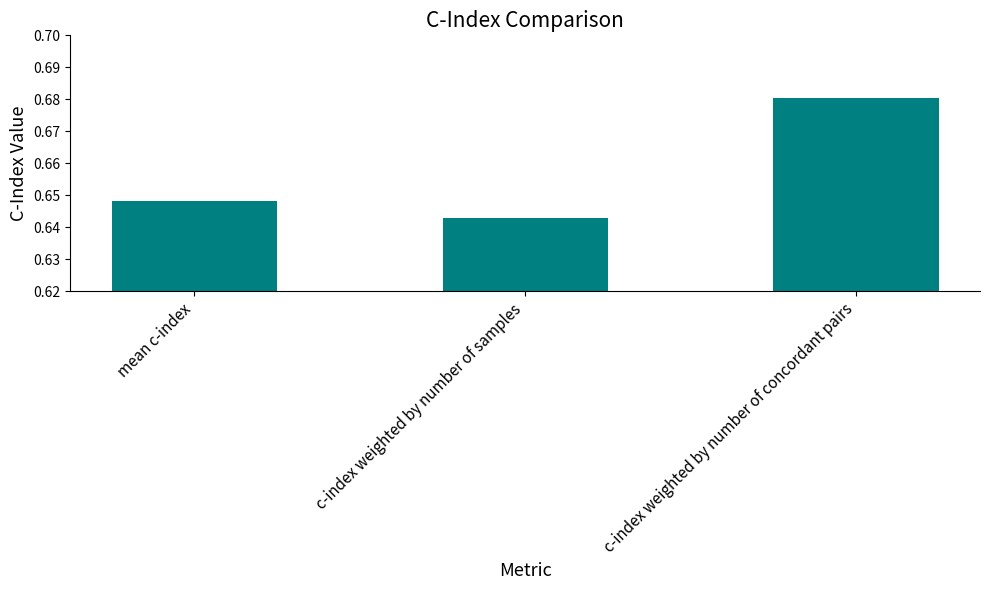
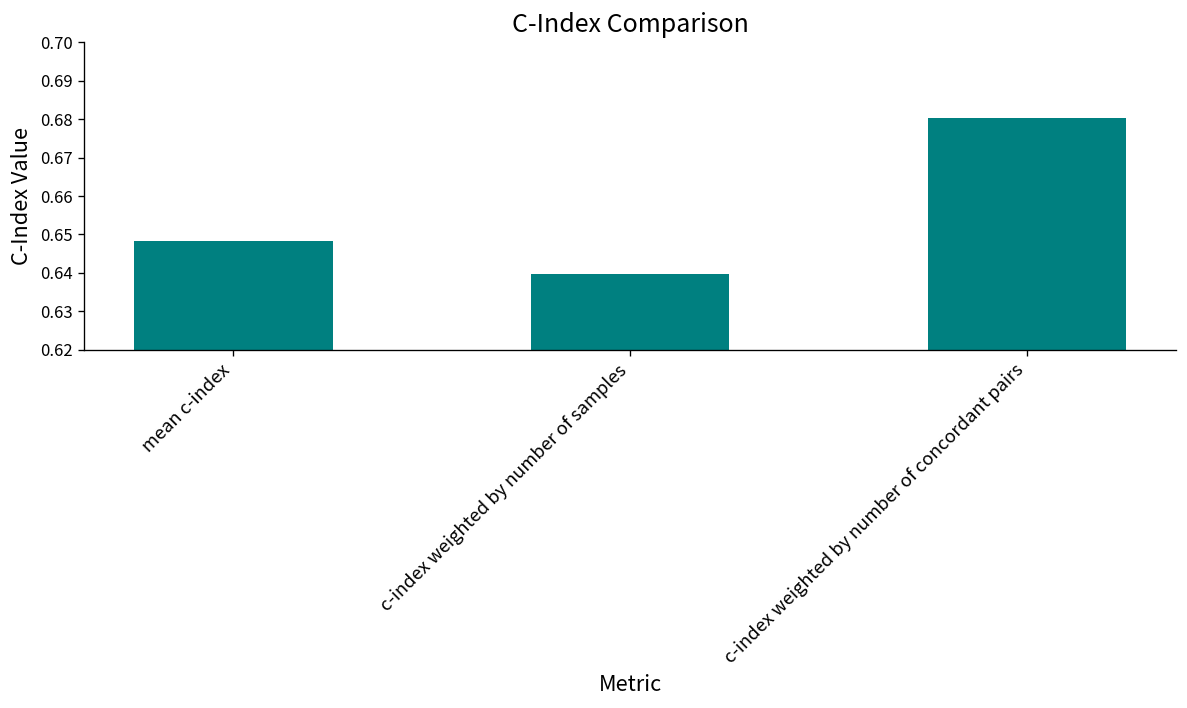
c-index weighted by number of samples: 0.643 -> 0.640
